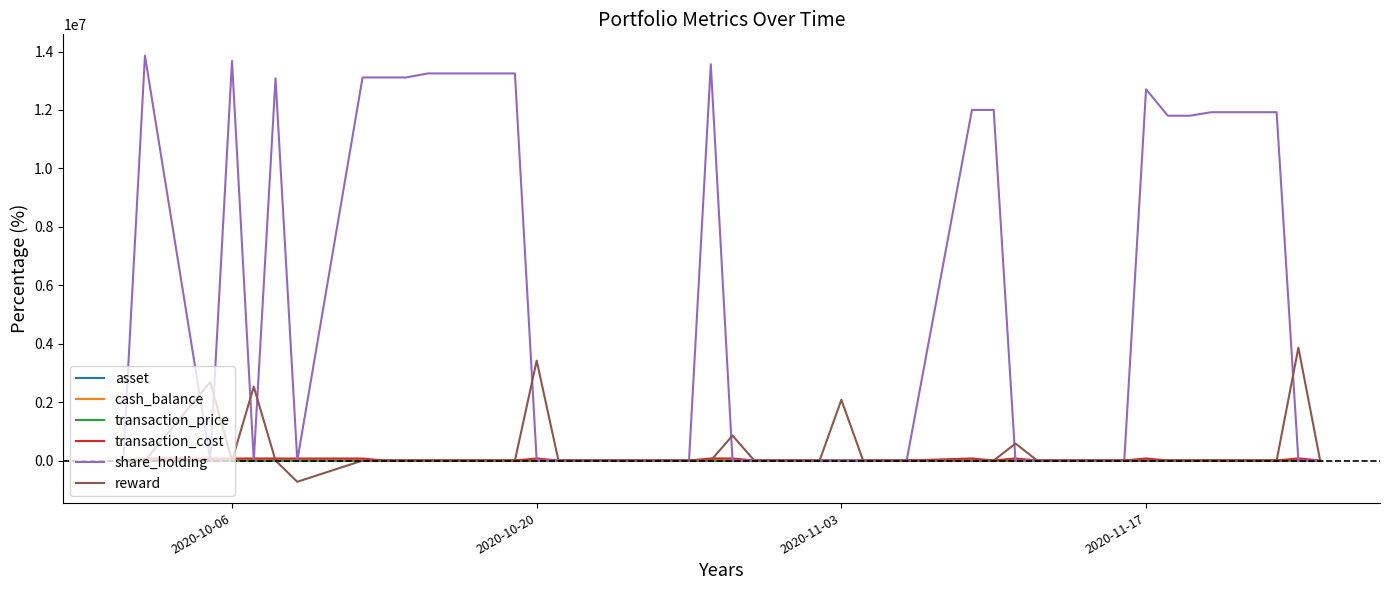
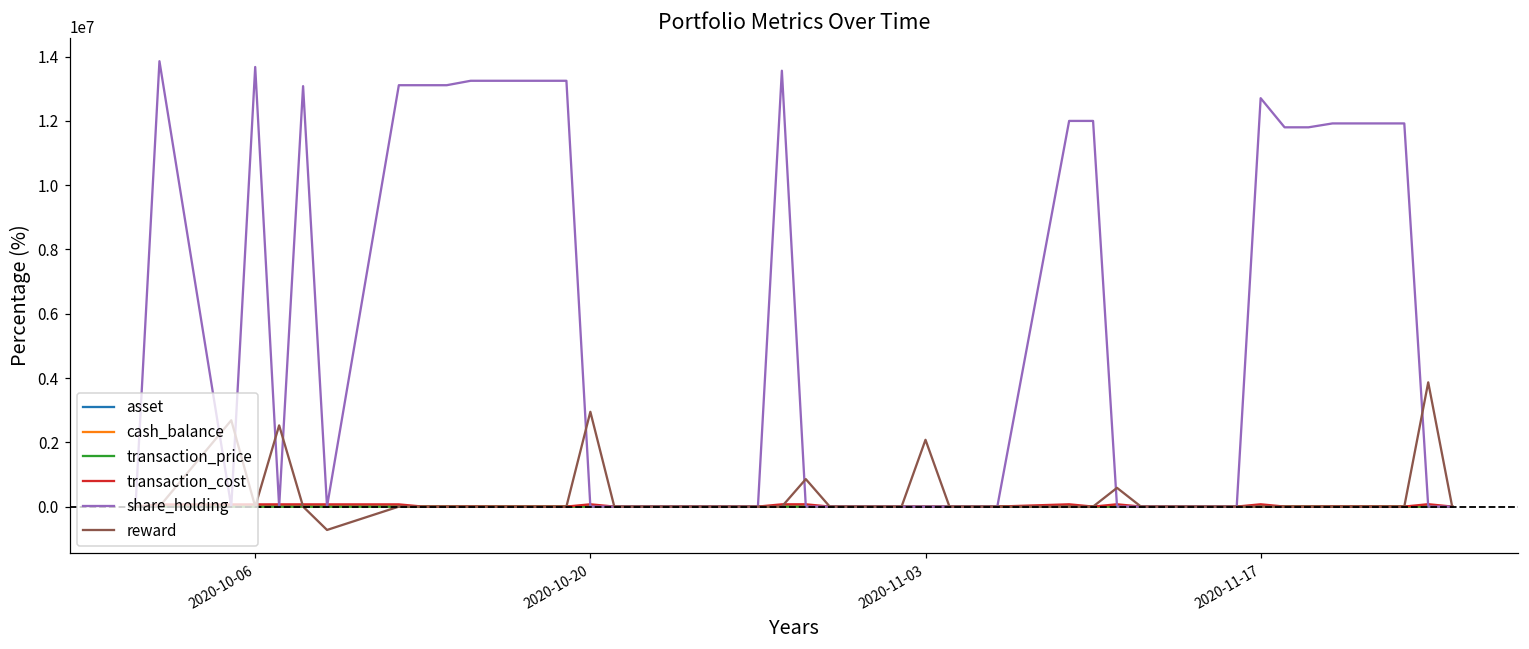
reward, 2020-10-20: 3400000 -> 2900000
